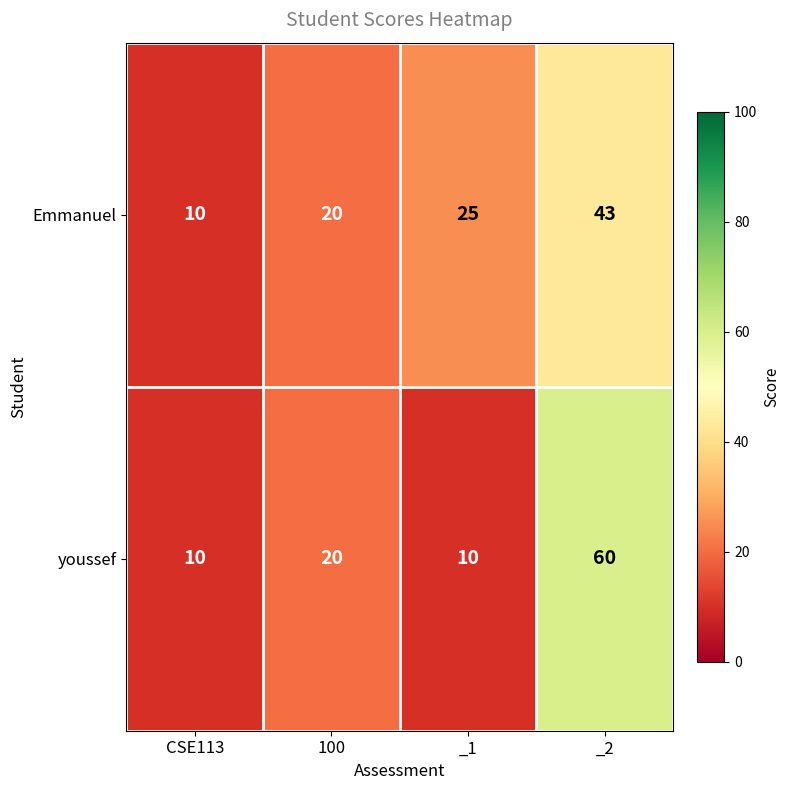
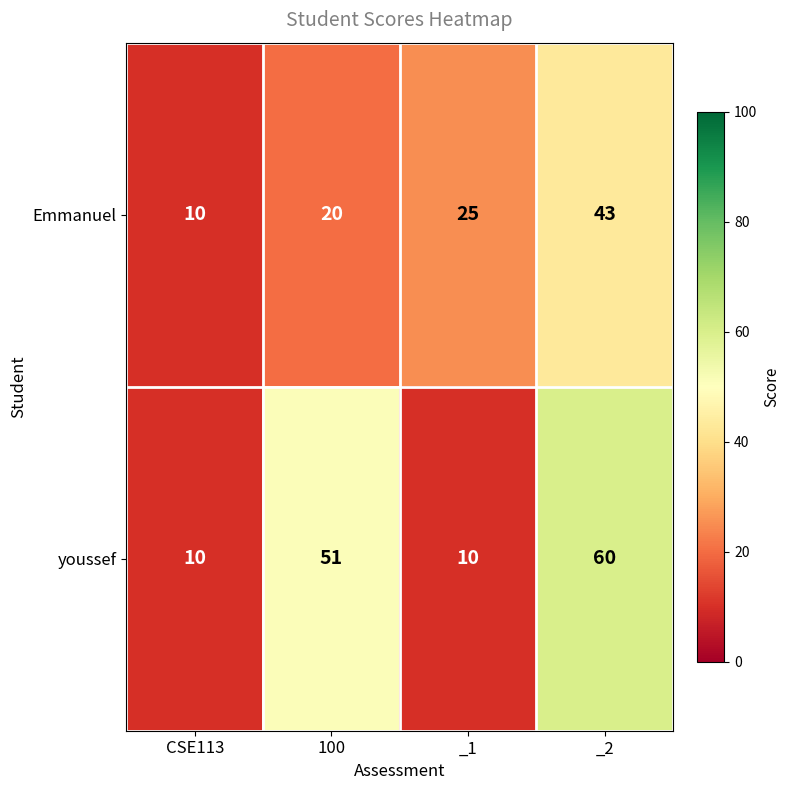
youssef, 100: 20 -> 51
